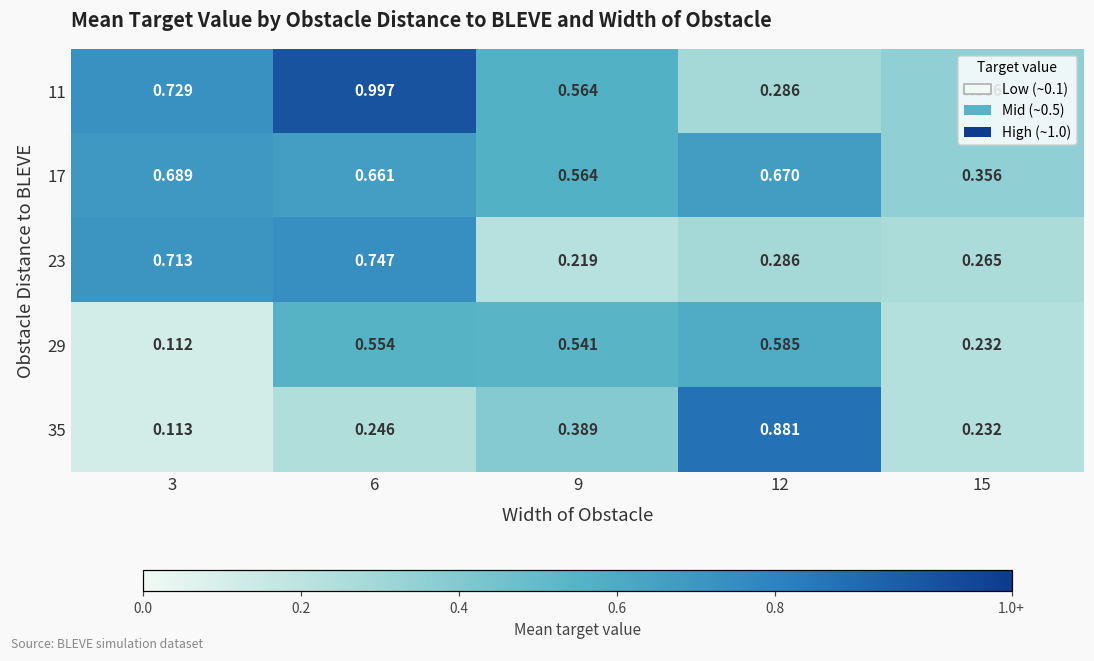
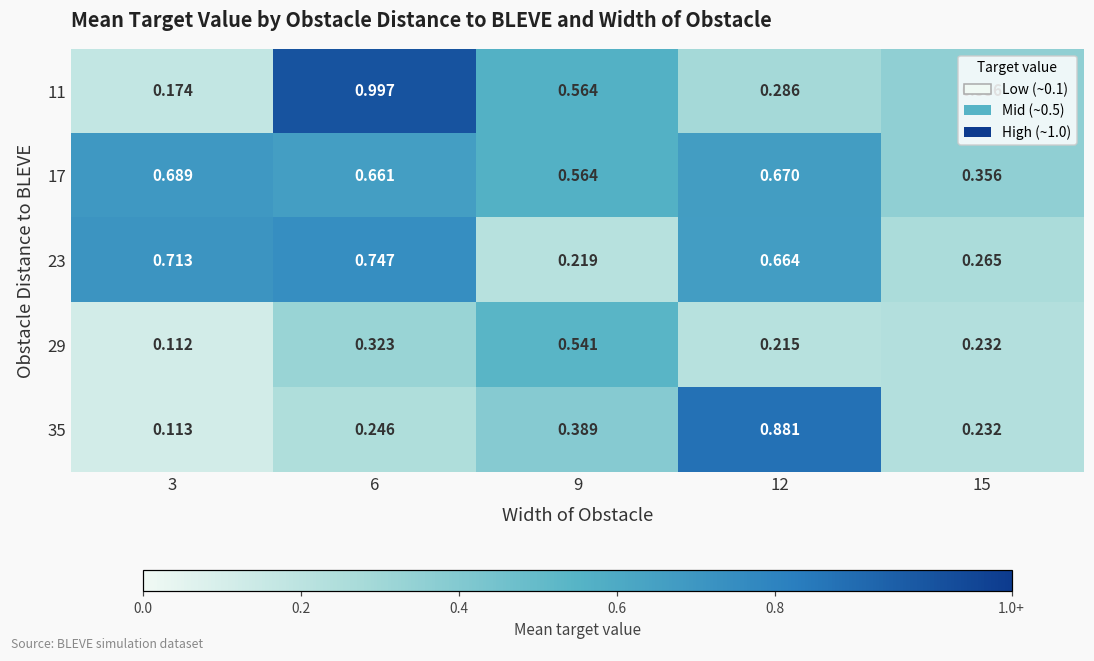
11, 3: 0.729 -> 0.174
23, 12: 0.286 -> 0.664
29, 6: 0.554 -> 0.323
29, 12: 0.585 -> 0.215
